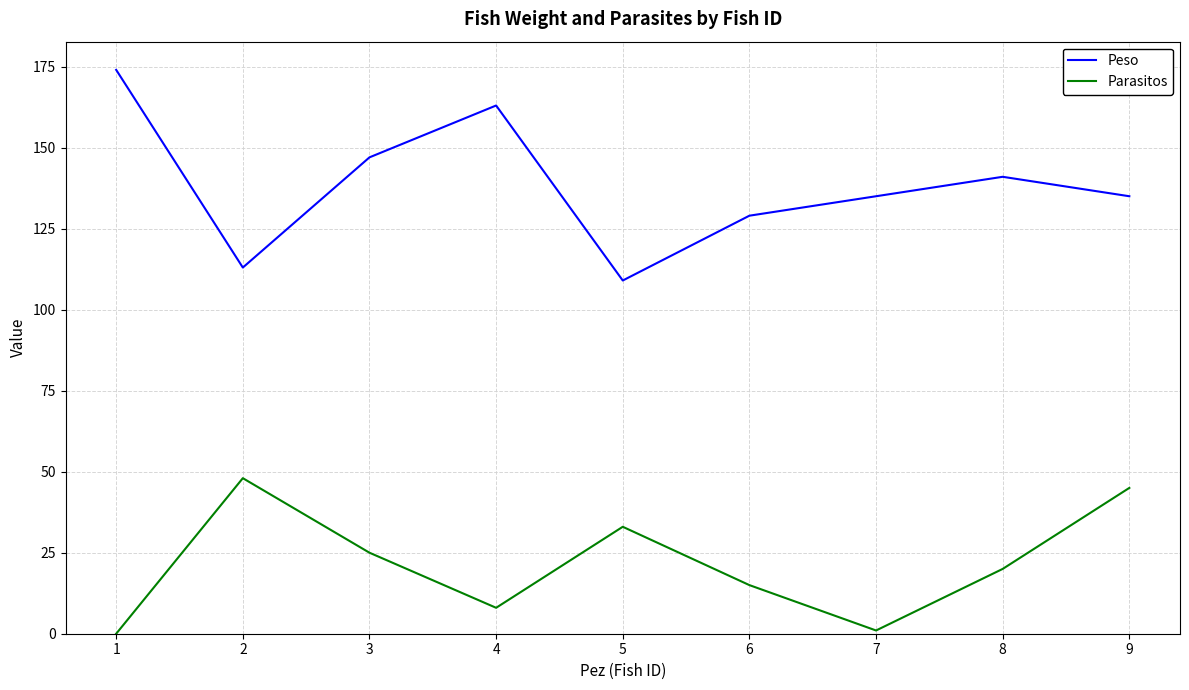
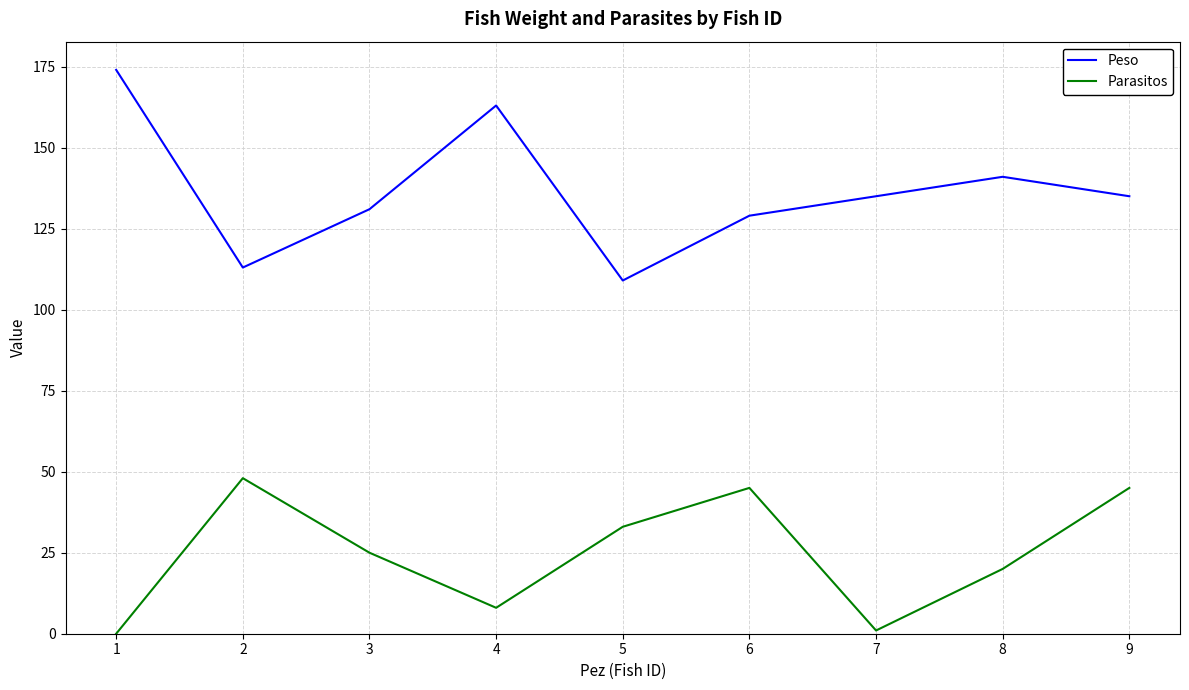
Peso, 3: 147 -> 131
Parasitos, 6: 15 -> 45
